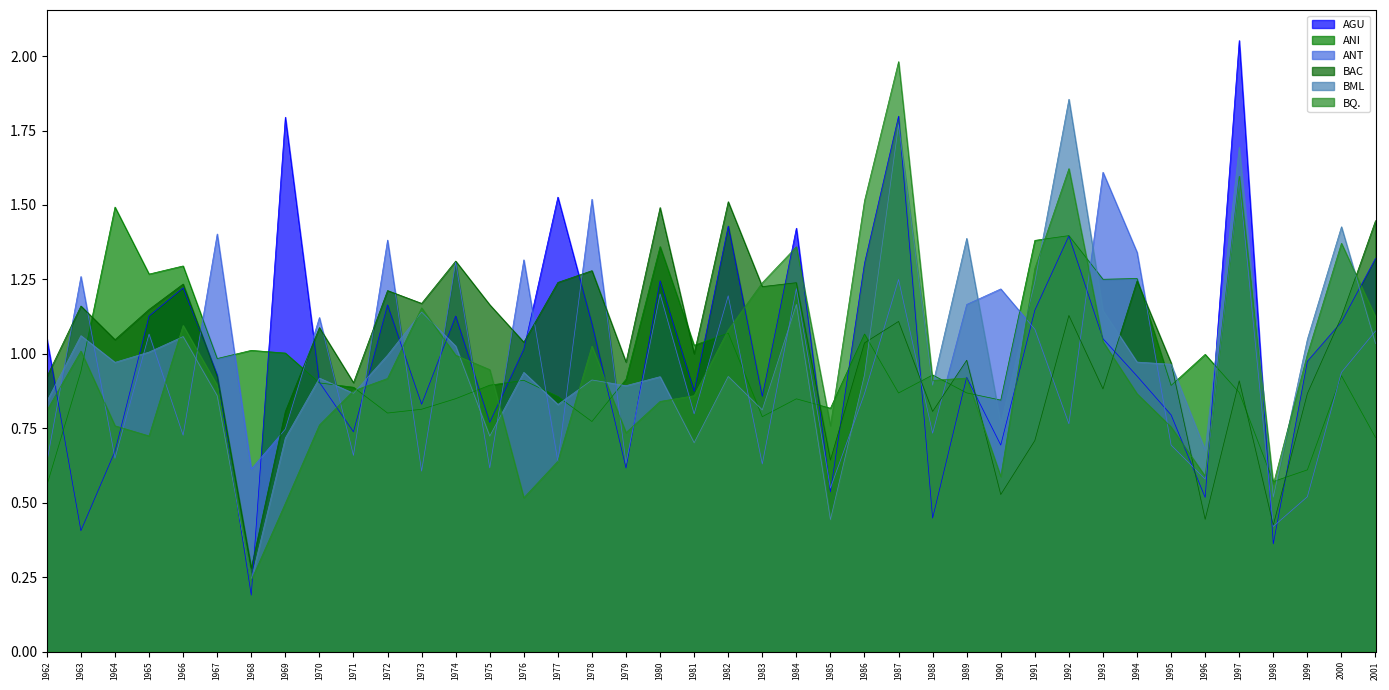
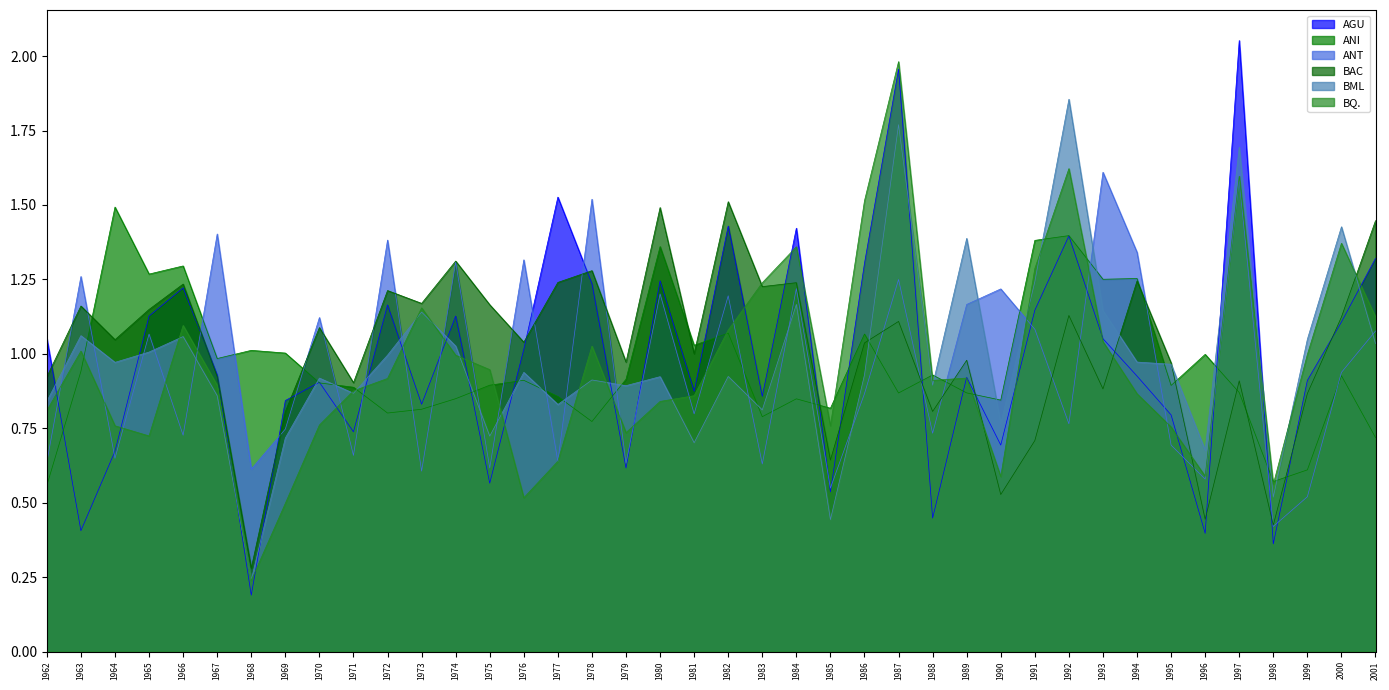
AGU, 1969: 1.79 -> 0.84
AGU, 1975: 0.77 -> 0.57
AGU, 1978: 1.10 -> 1.24
AGU, 1987: 1.80 -> 1.96
AGU, 1996: 0.52 -> 0.40
AGU, 1999: 0.97 -> 0.91
